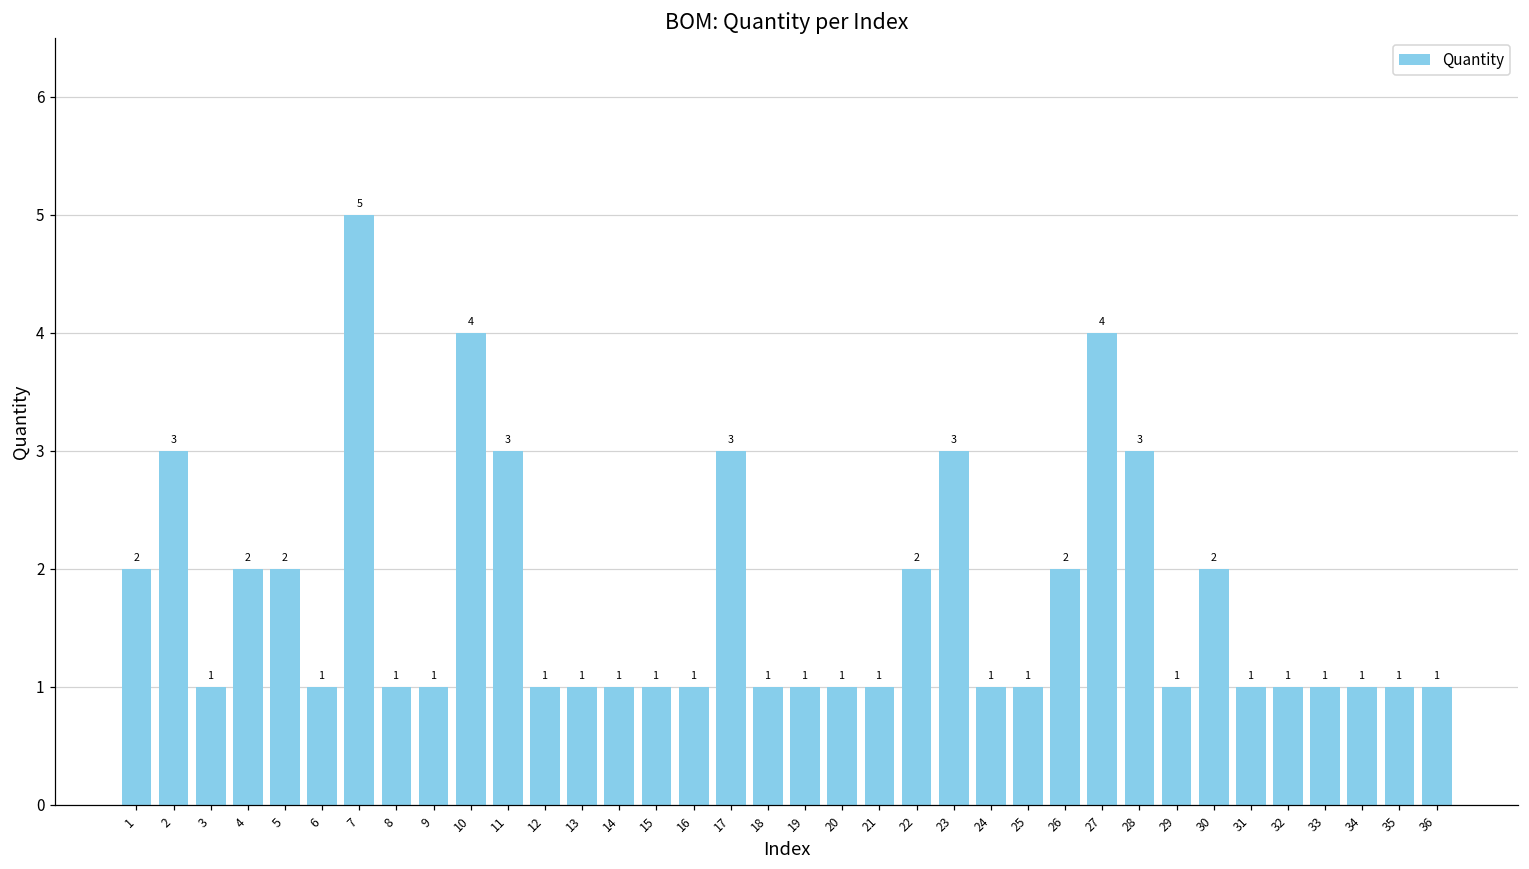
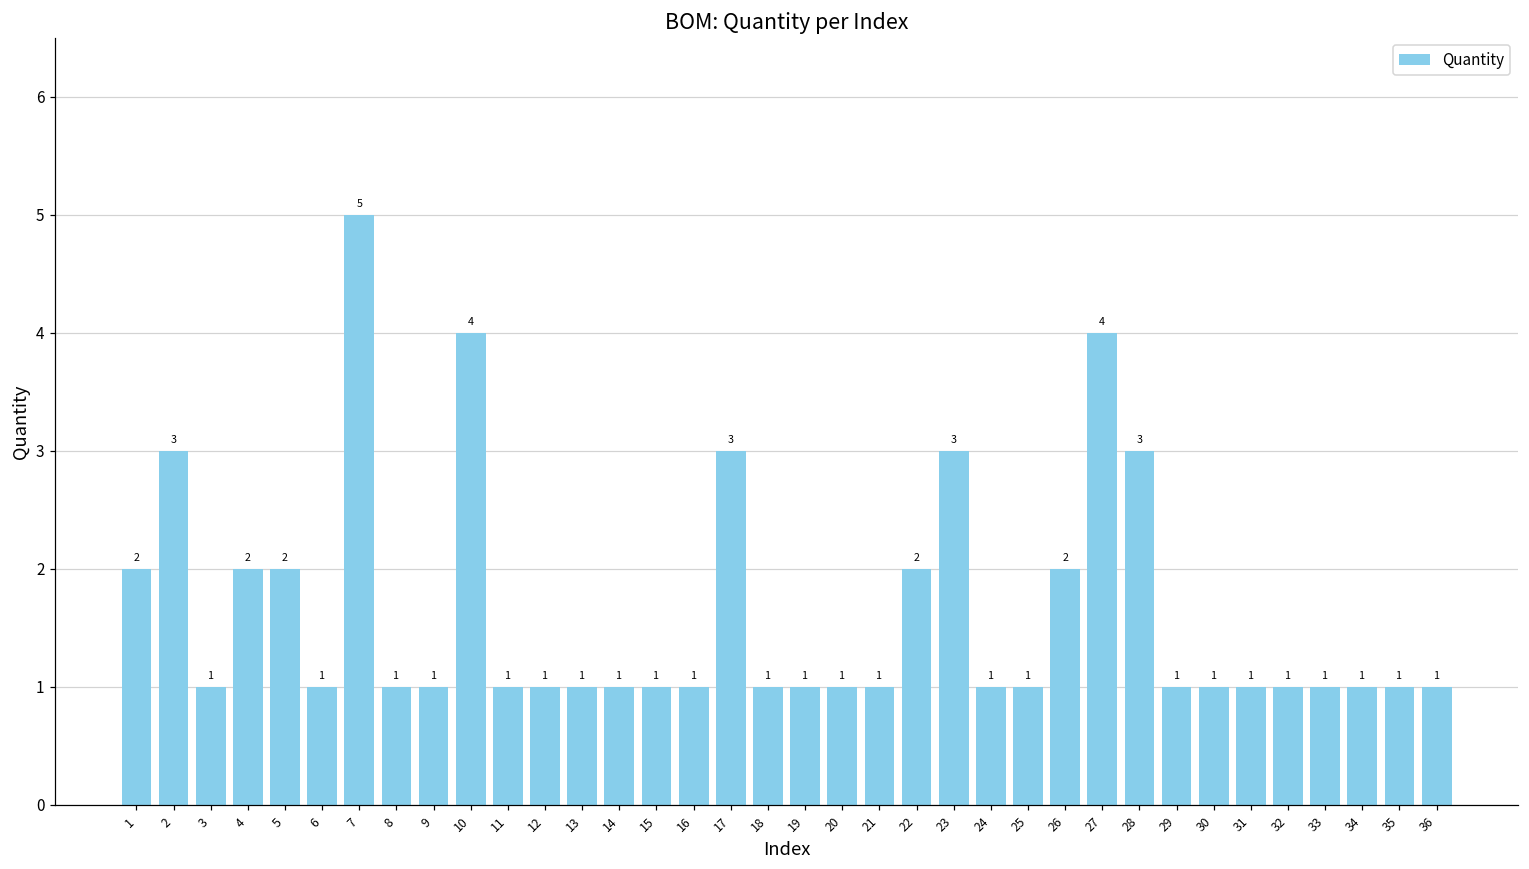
11: 3 -> 1
30: 2 -> 1
